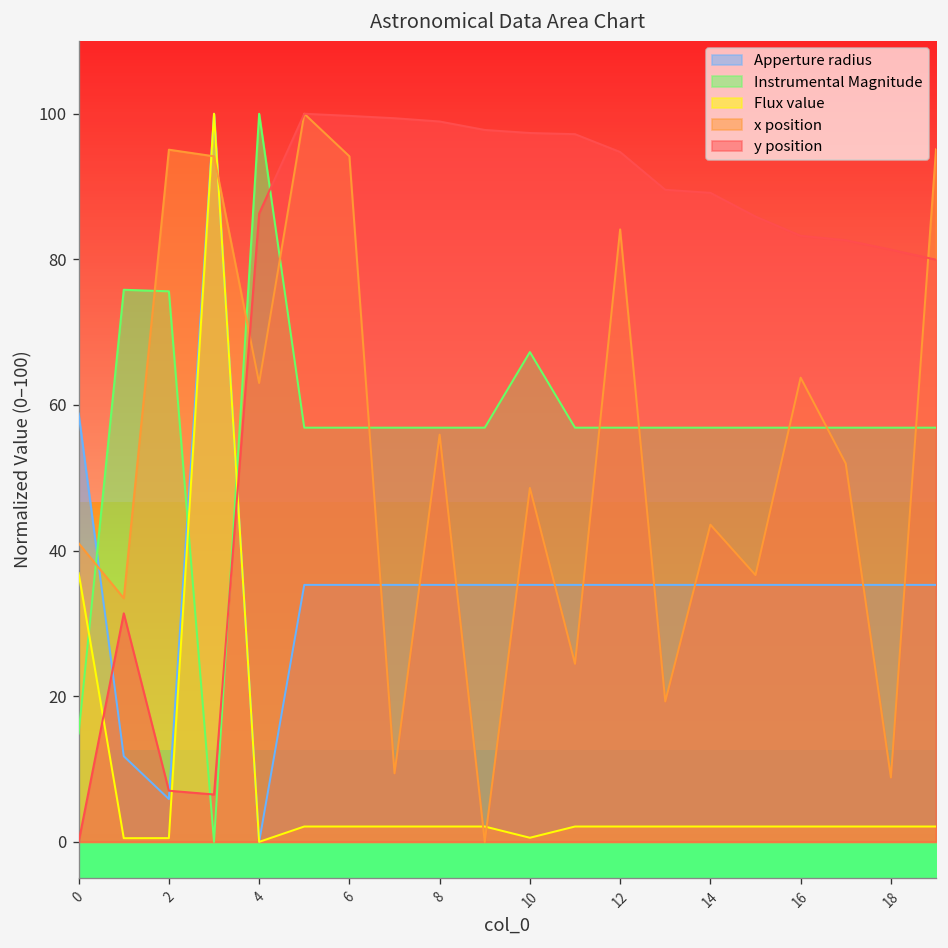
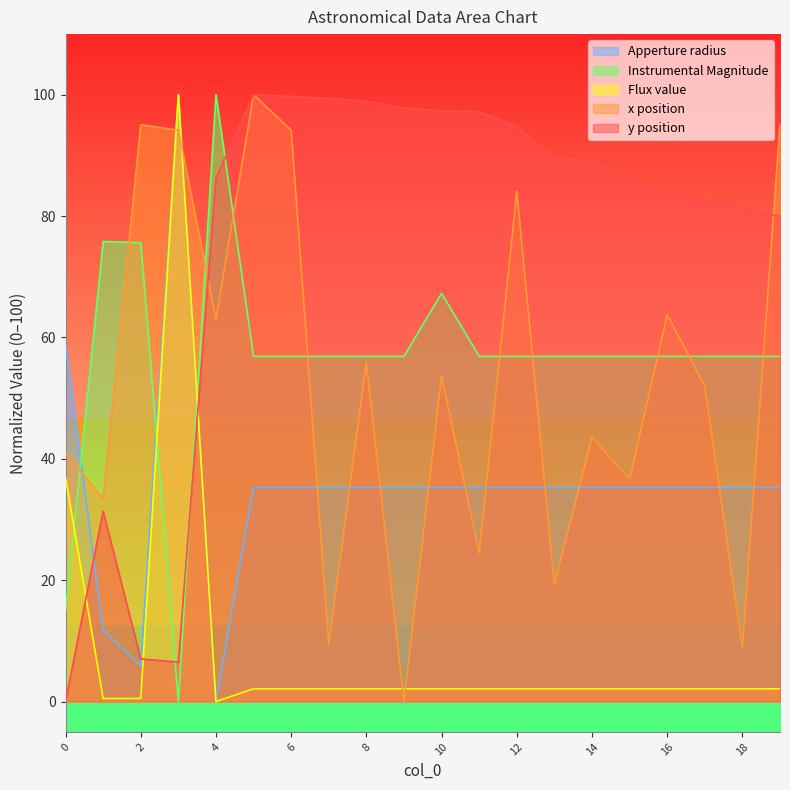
Flux value, 10: 1 -> 2
x position, 10: 49 -> 54
